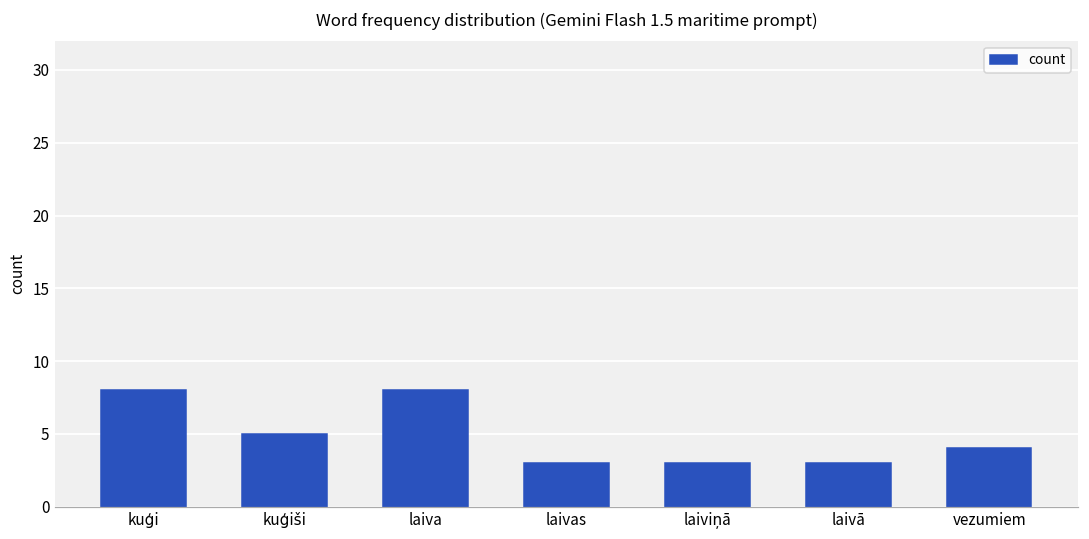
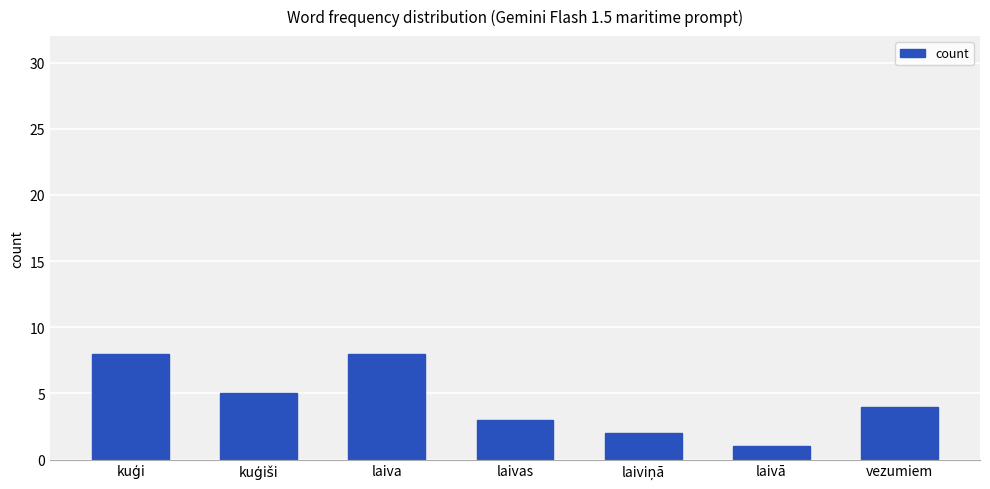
laiviņā: 3 -> 2
laivā: 3 -> 1
